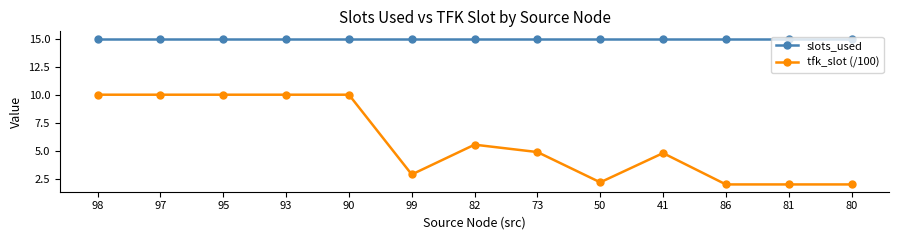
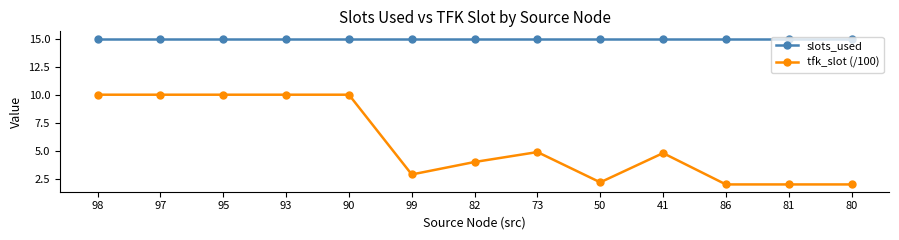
tfk_slot (/100), 82: 5.5 -> 4.0
